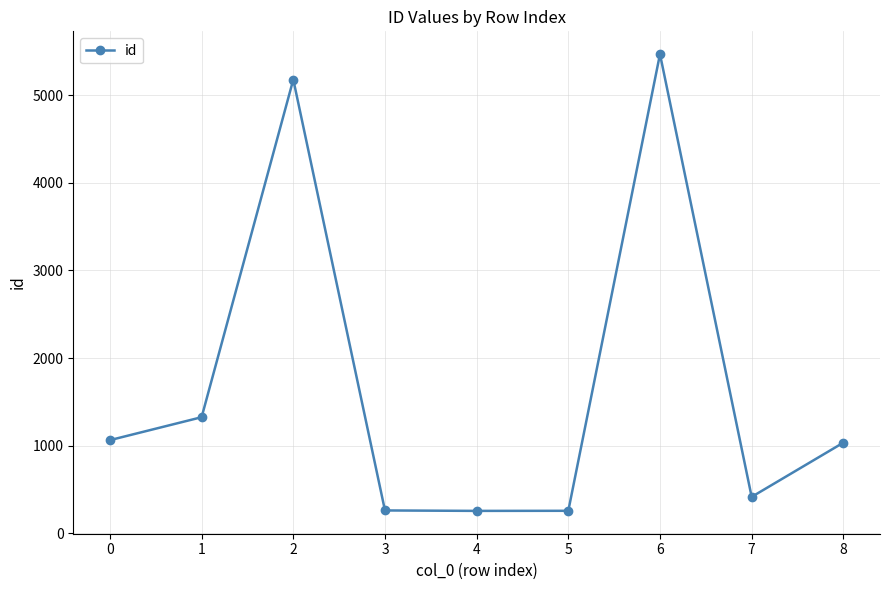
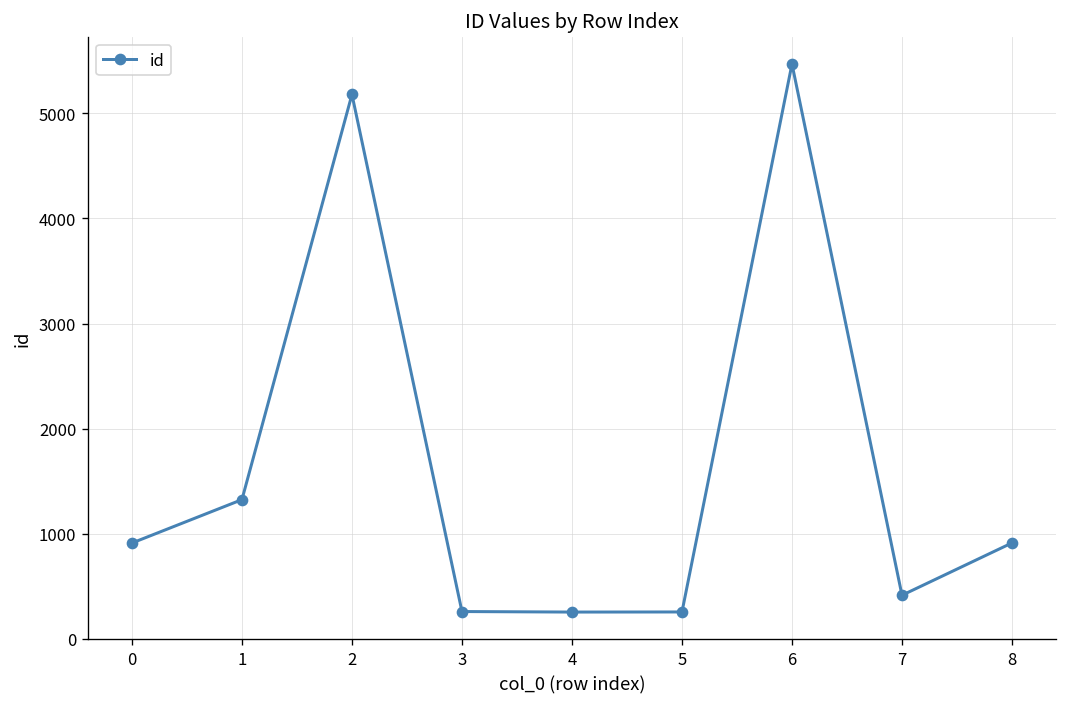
0: 1100 -> 900
8: 1000 -> 900
